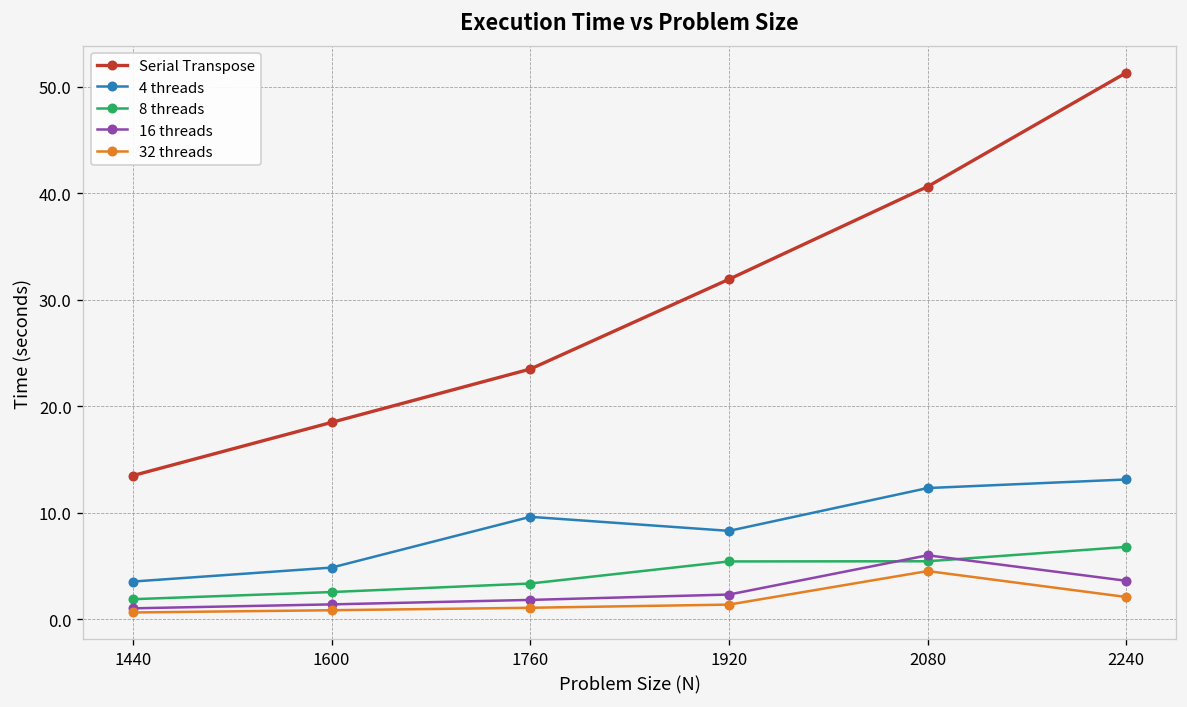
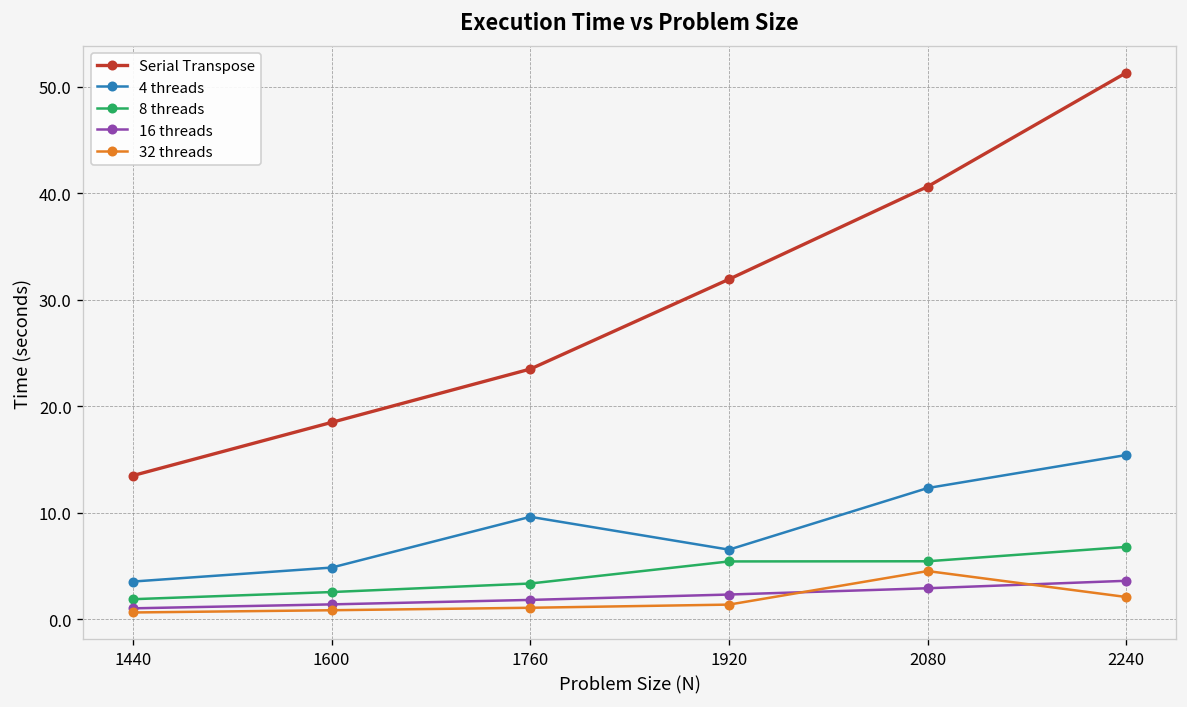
4 threads, 1920: 8 -> 7
16 threads, 2080: 6 -> 3
4 threads, 2240: 13 -> 15
